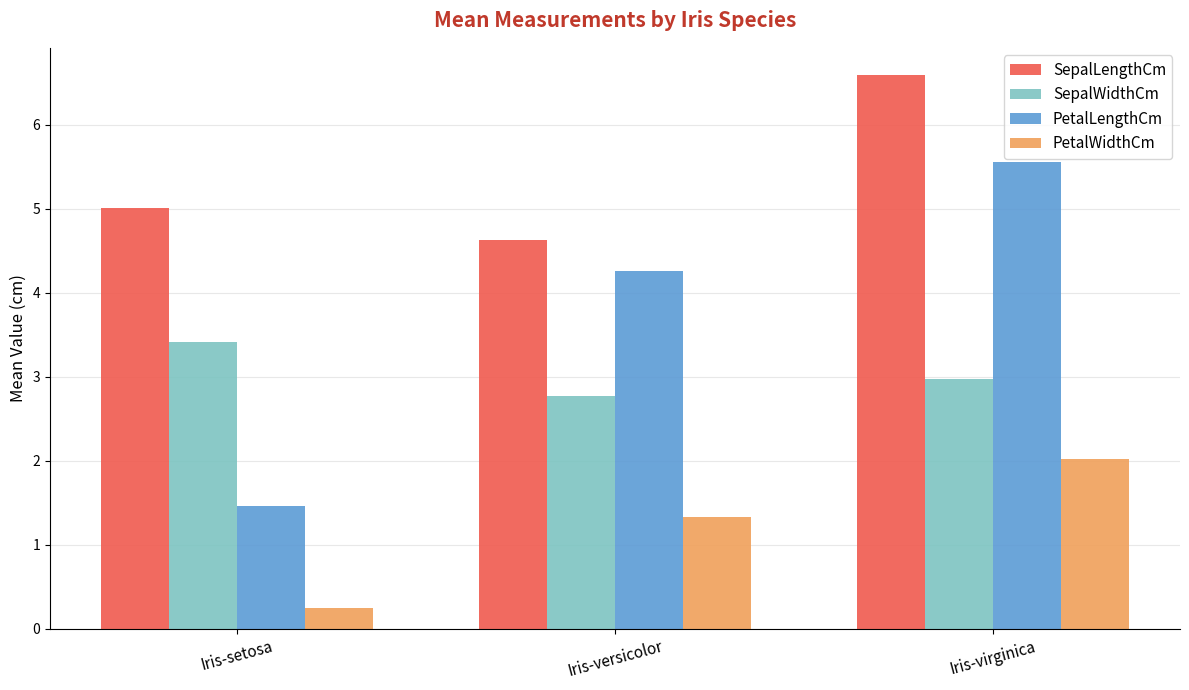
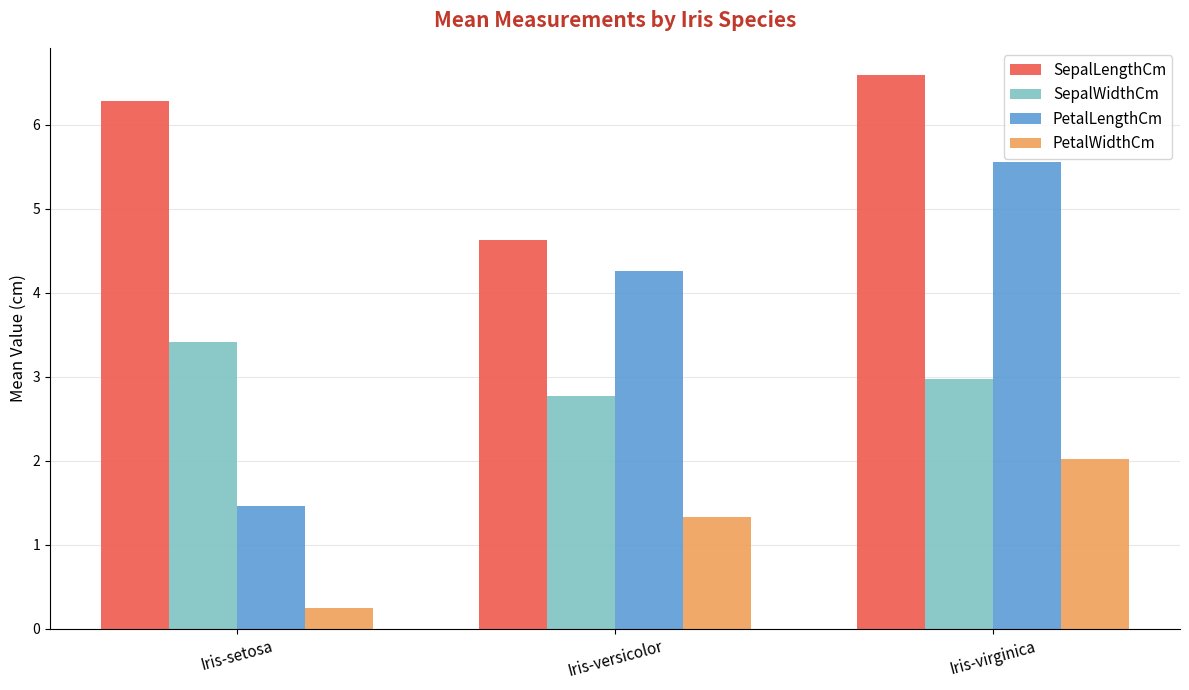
SepalLengthCm, Iris-setosa: 5.0 -> 6.3
